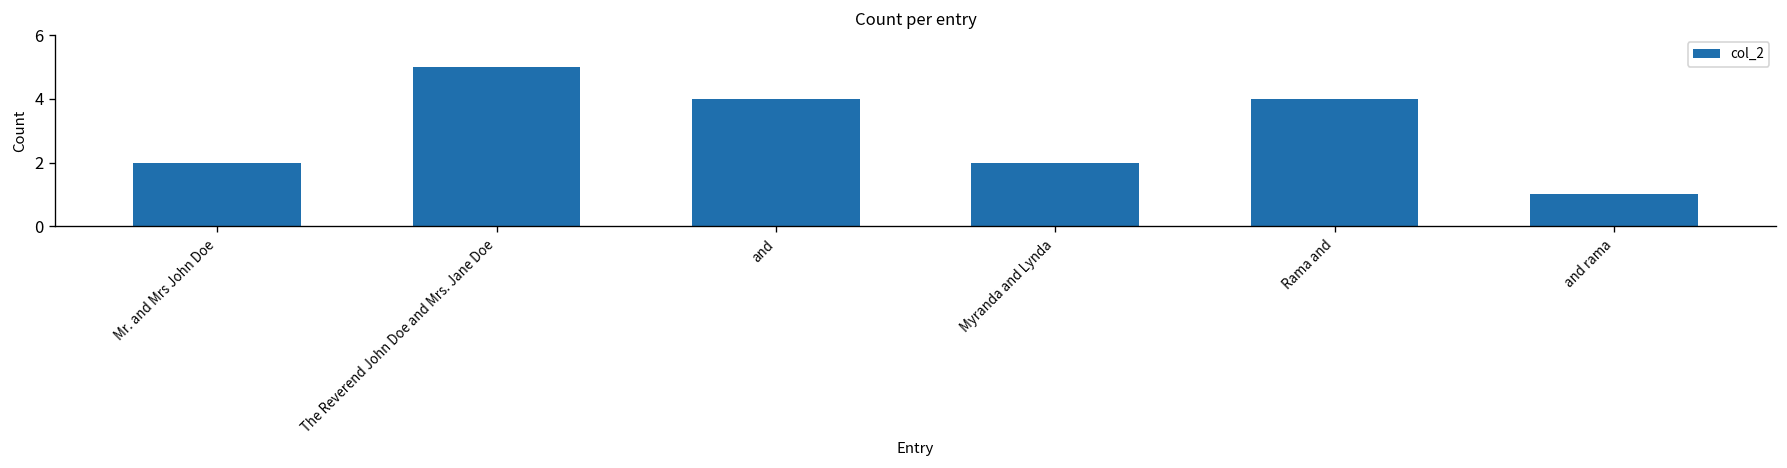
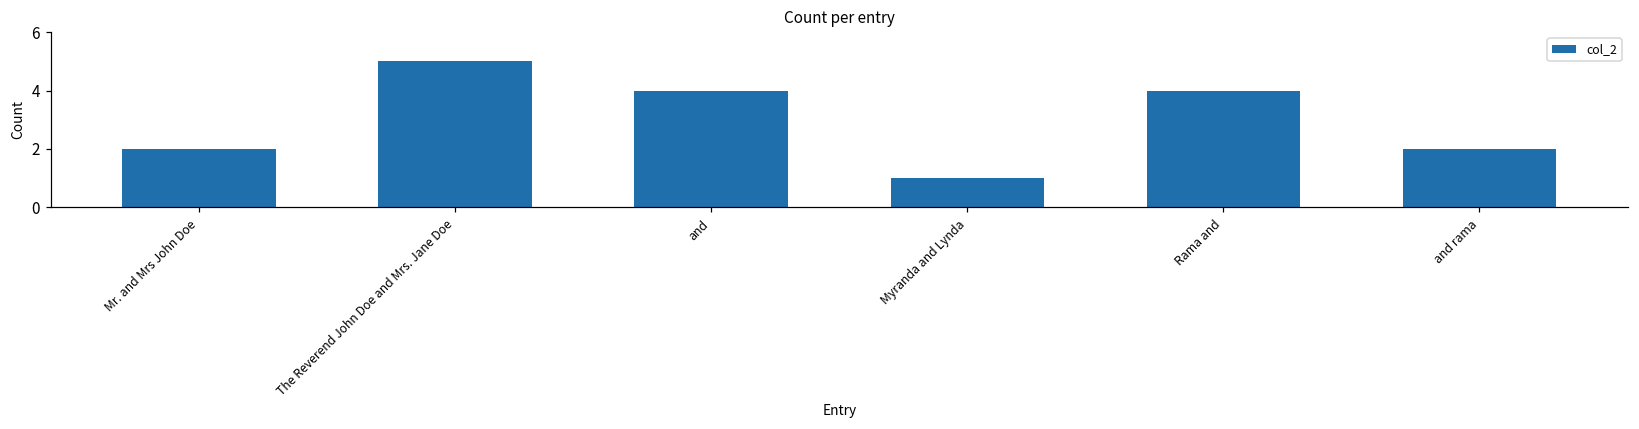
Myranda and Lynda: 2 -> 1
and rama: 1 -> 2
